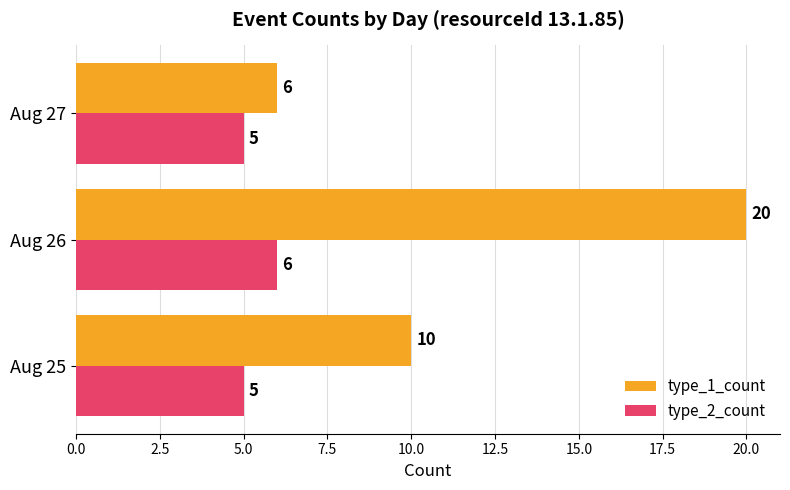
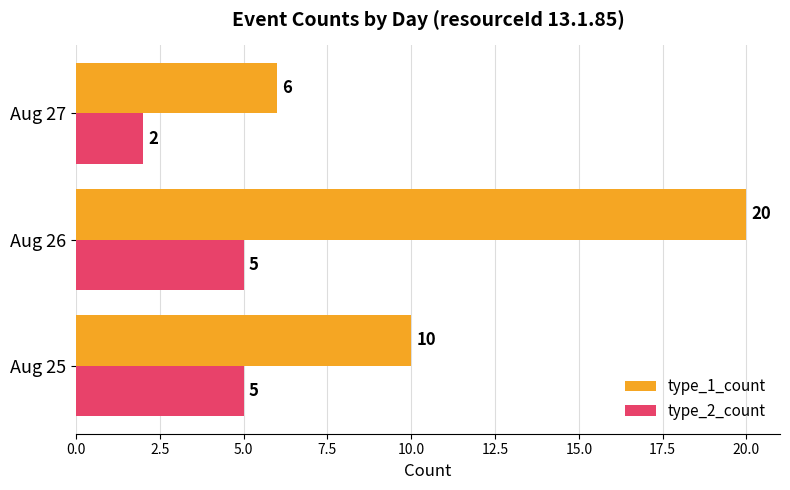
type_2_count, Aug 27: 5 -> 2
type_2_count, Aug 26: 6 -> 5
